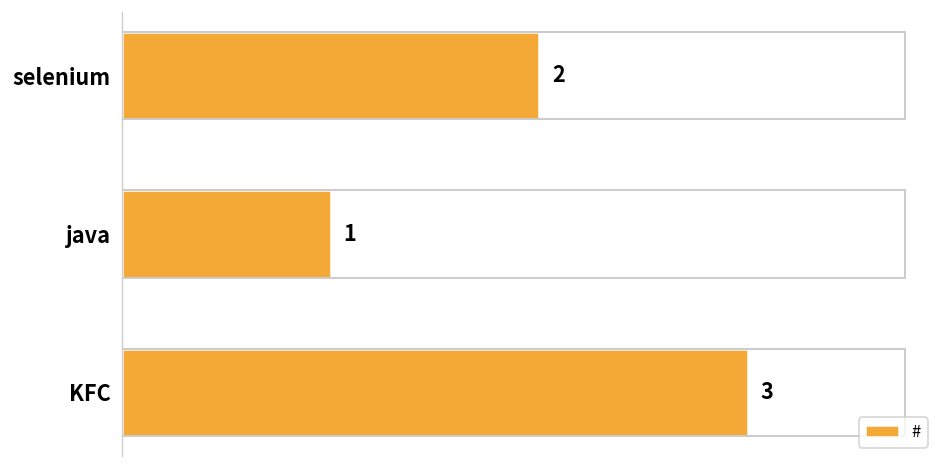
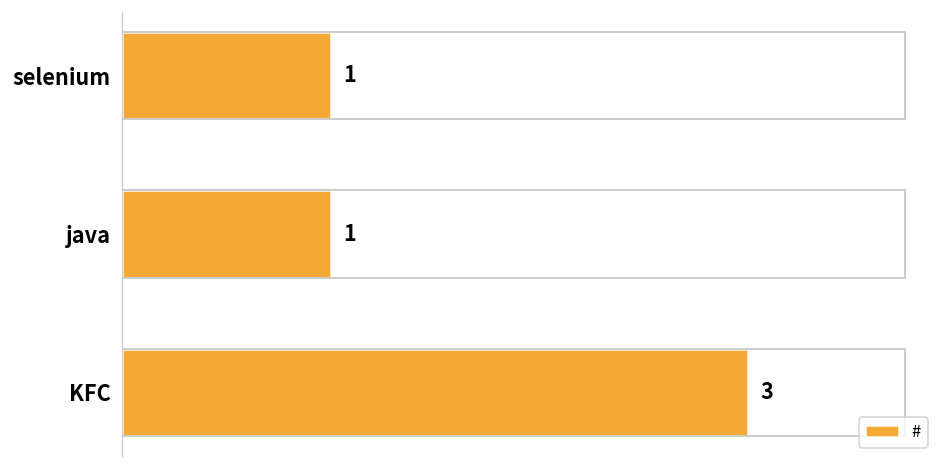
selenium: 2 -> 1
